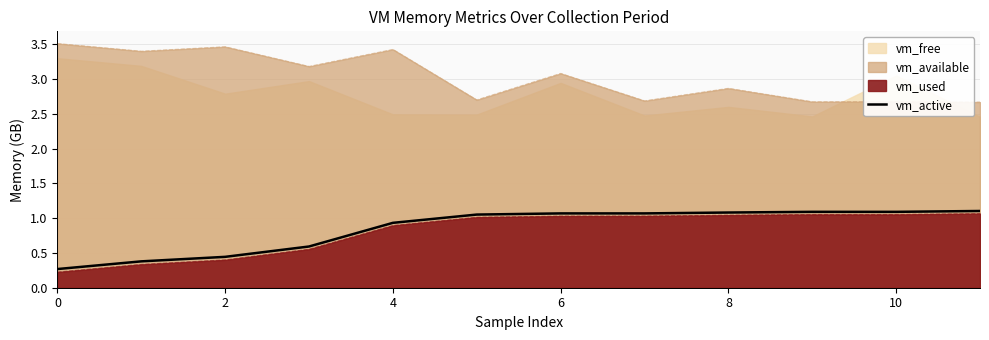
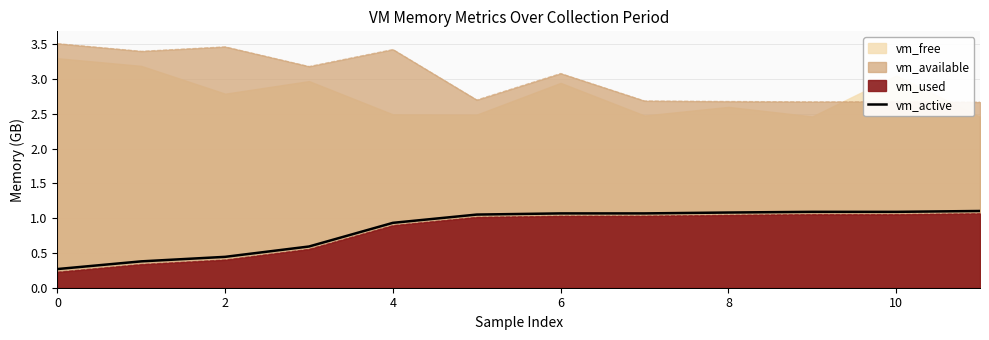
vm_available, 8: 2.9 -> 2.7
